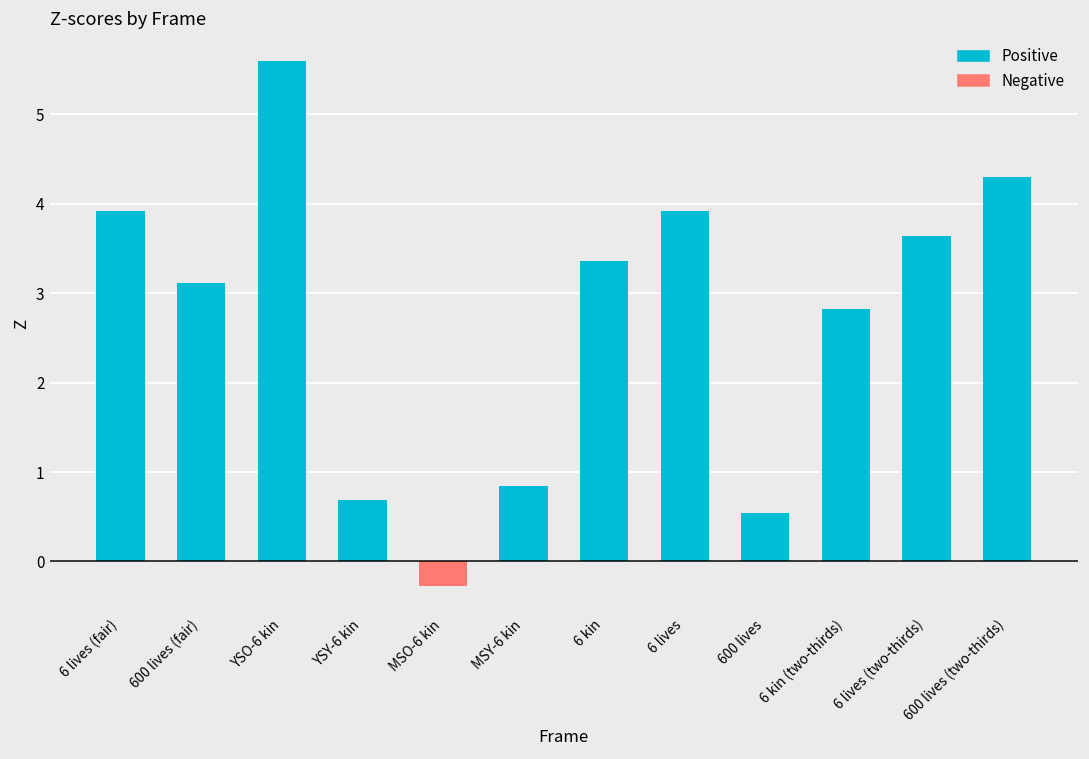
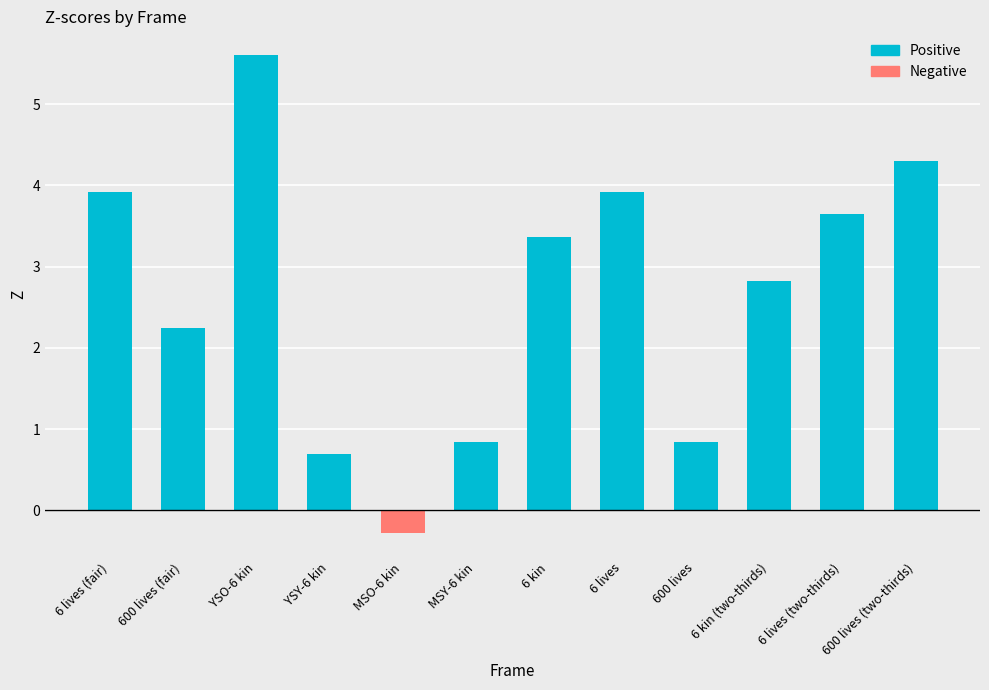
Positive, 600 lives (fair): 3.1 -> 2.2
Positive, 600 lives: 0.5 -> 0.8
